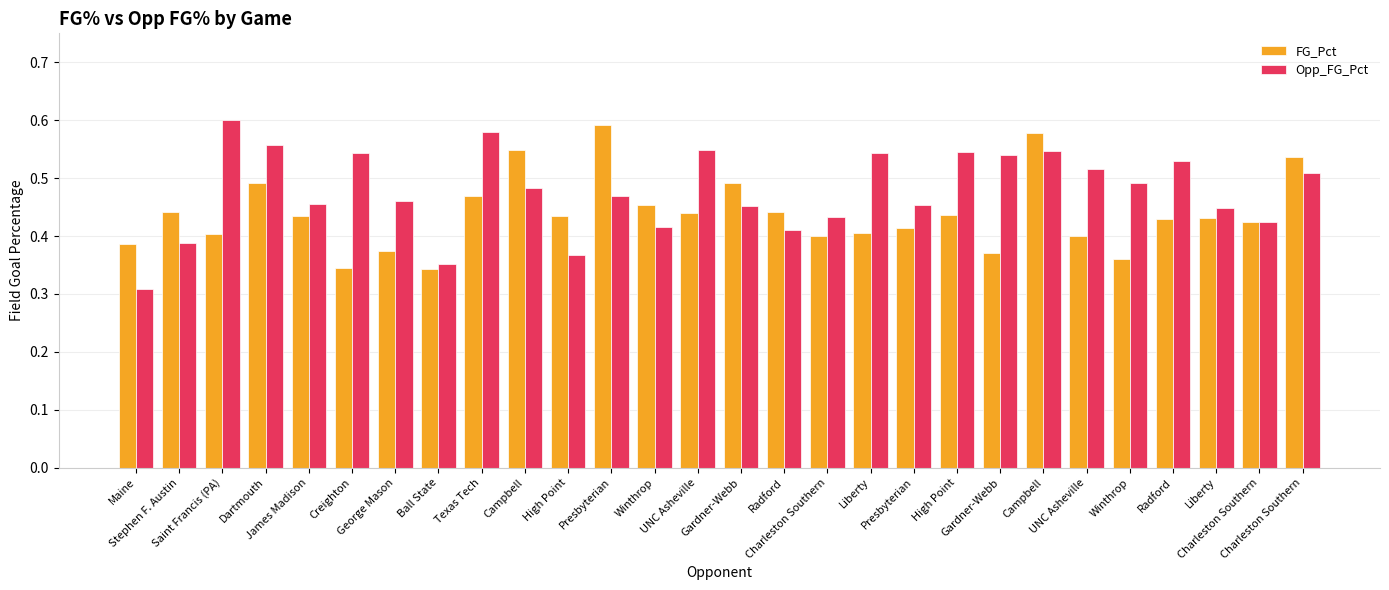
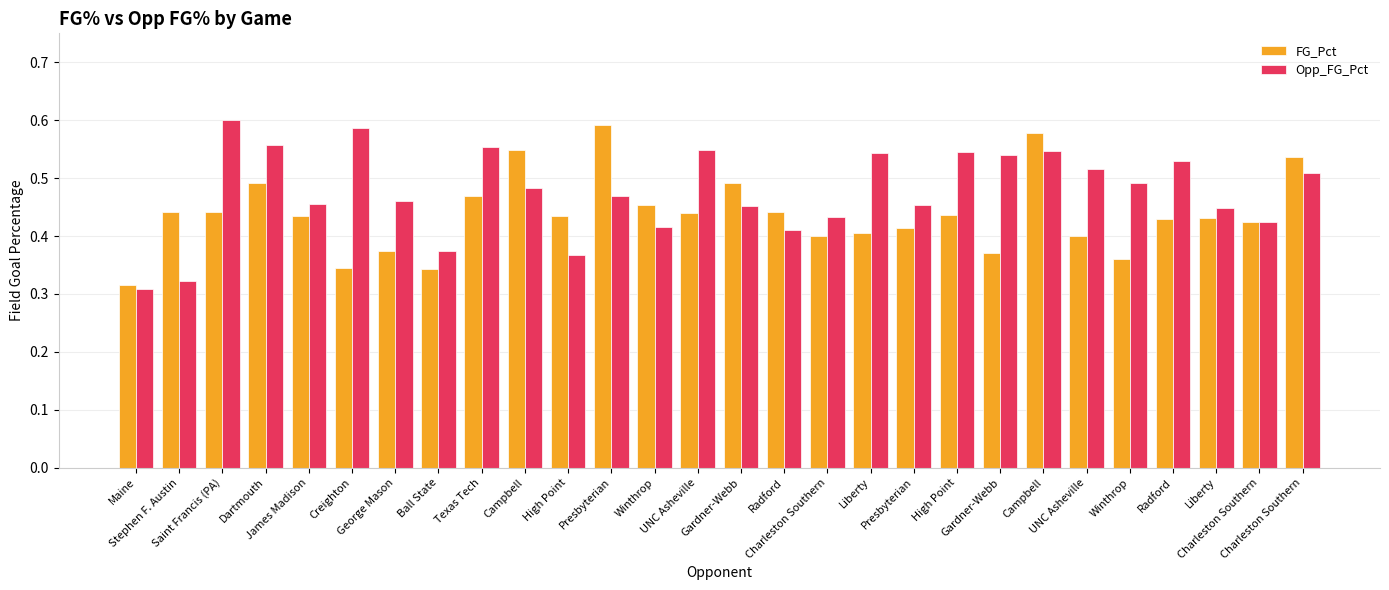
FG_Pct, Maine: 0.39 -> 0.32
Opp_FG_Pct, Stephen F. Austin: 0.39 -> 0.32
FG_Pct, Saint Francis (PA): 0.40 -> 0.44
Opp_FG_Pct, Creighton: 0.54 -> 0.59
Opp_FG_Pct, Ball State: 0.35 -> 0.38
Opp_FG_Pct, Texas Tech: 0.58 -> 0.55
